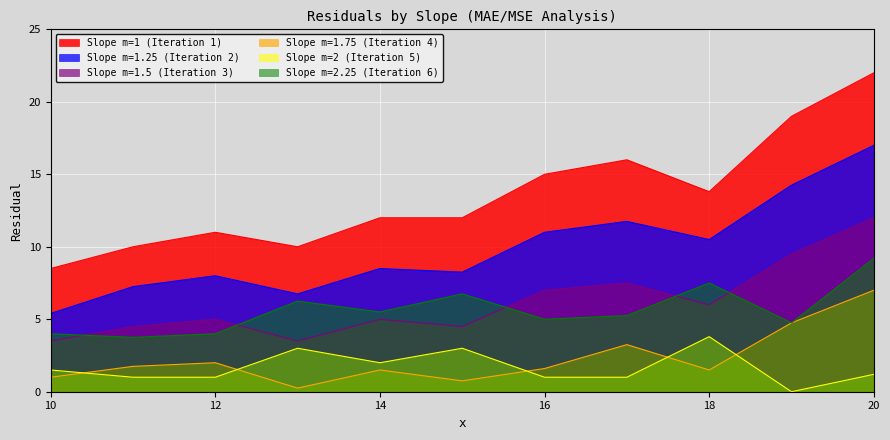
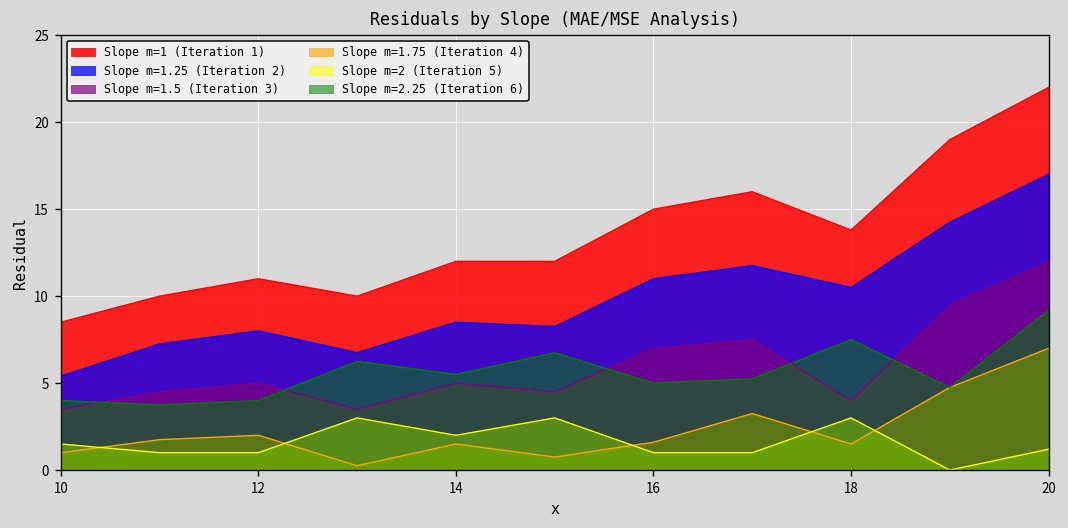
Slope m=1.5 (Iteration 3), 18: 6 -> 4
Slope m=2 (Iteration 5), 18: 3.8 -> 3.0
